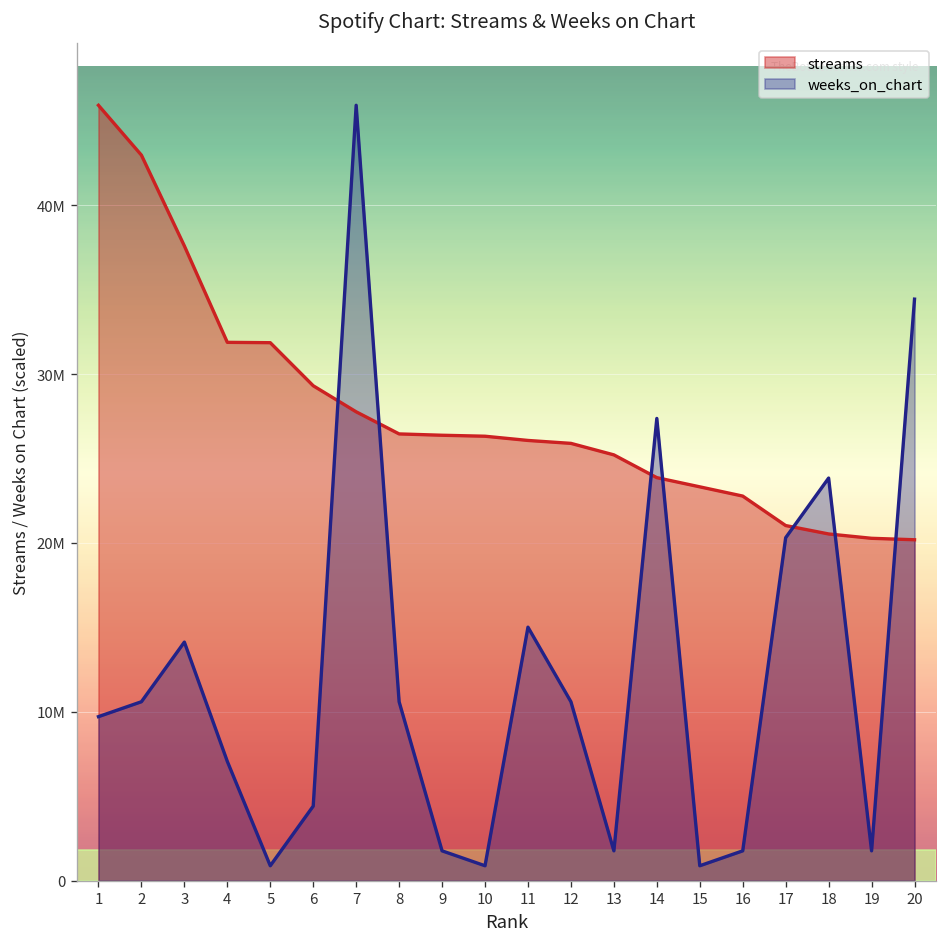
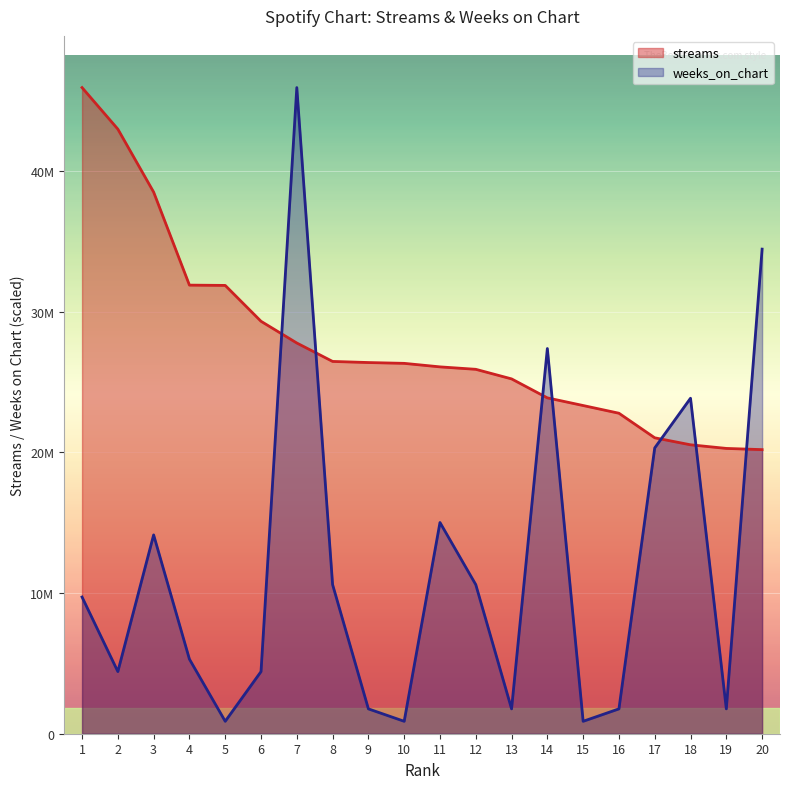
weeks_on_chart, 2: 10600000 -> 4400000
streams, 3: 37600000 -> 38500000
weeks_on_chart, 4: 7100000 -> 5300000
